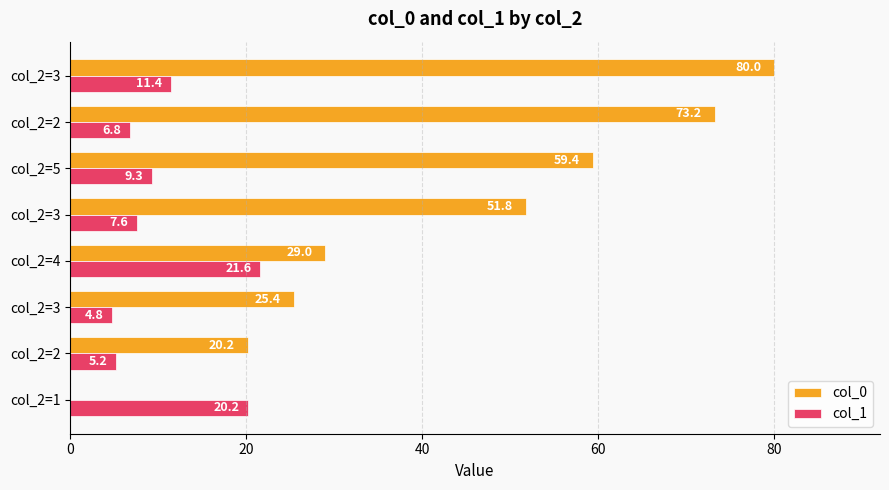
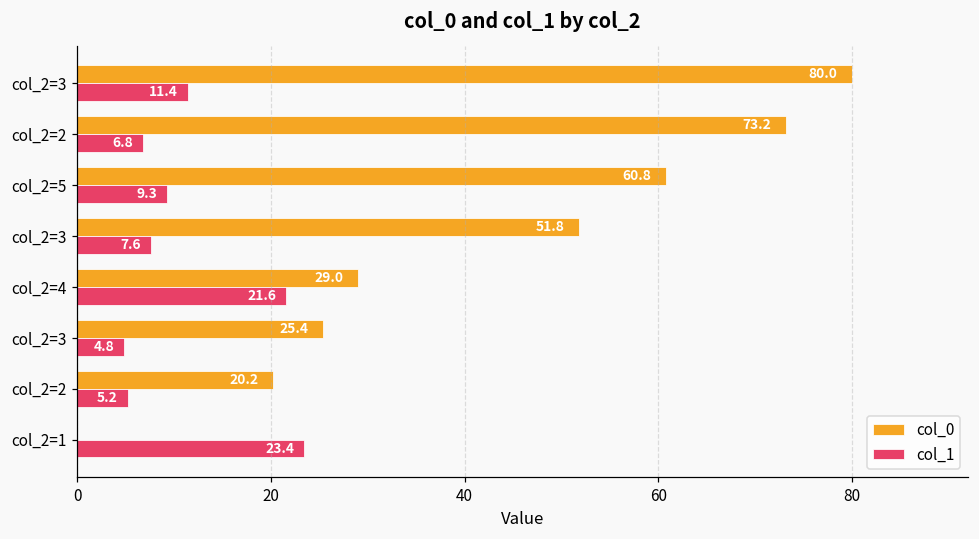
col_0, col_2=5: 59.4 -> 60.8
col_1, col_2=1: 20.2 -> 23.4
